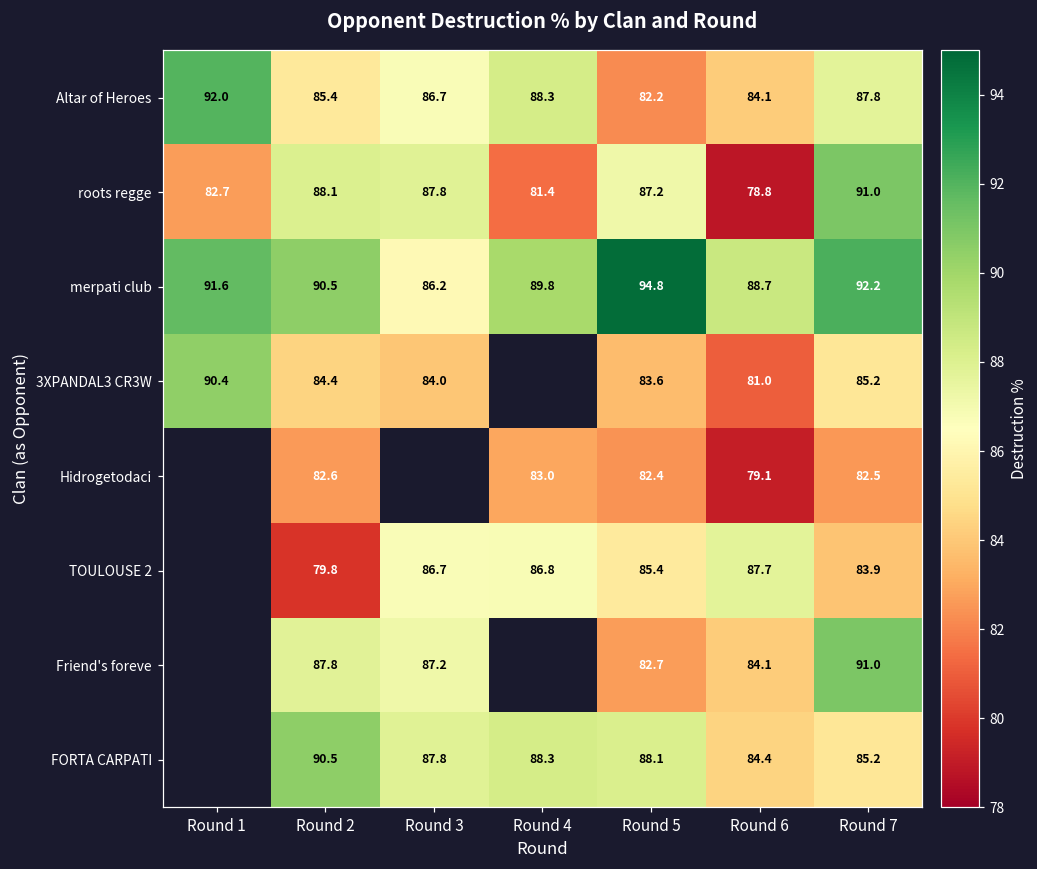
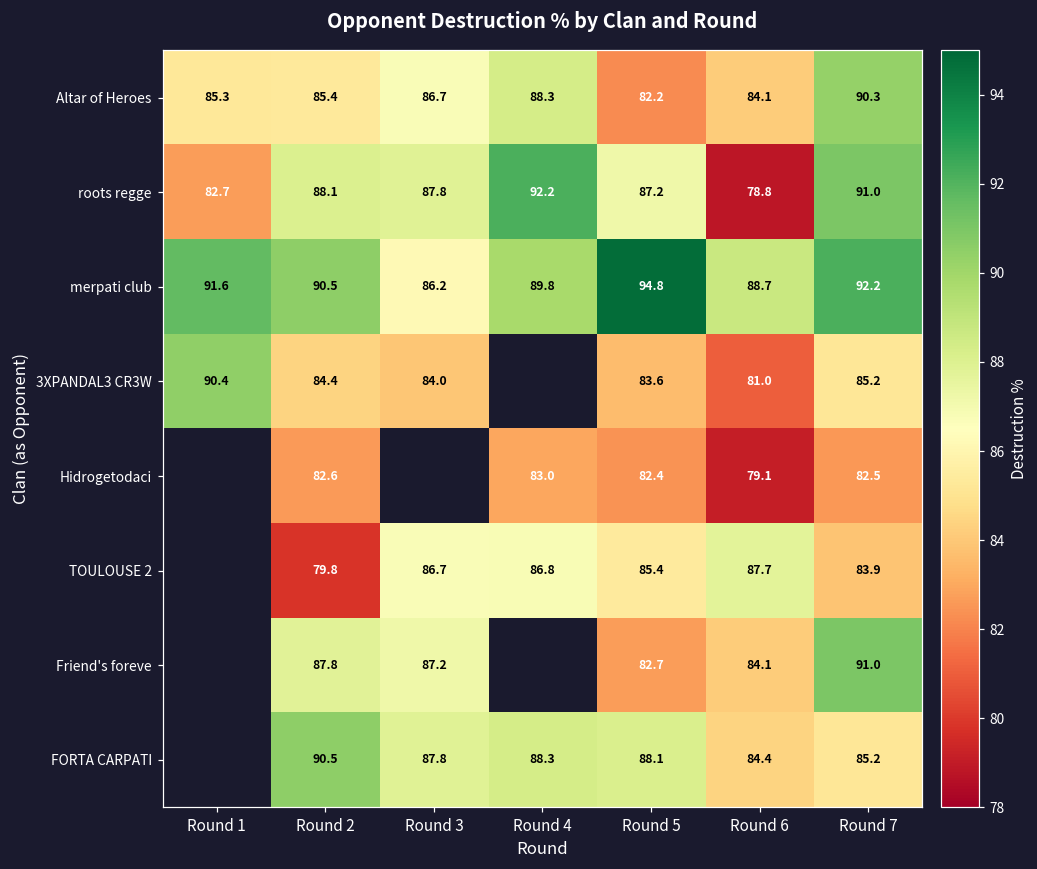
Altar of Heroes, Round 1: 92.0 -> 85.3
Altar of Heroes, Round 7: 87.8 -> 90.3
roots regge, Round 4: 81.4 -> 92.2
